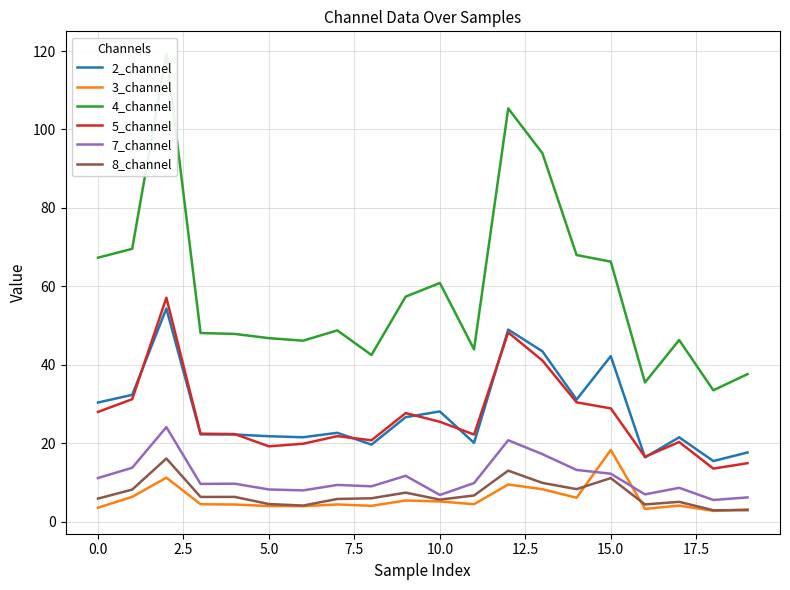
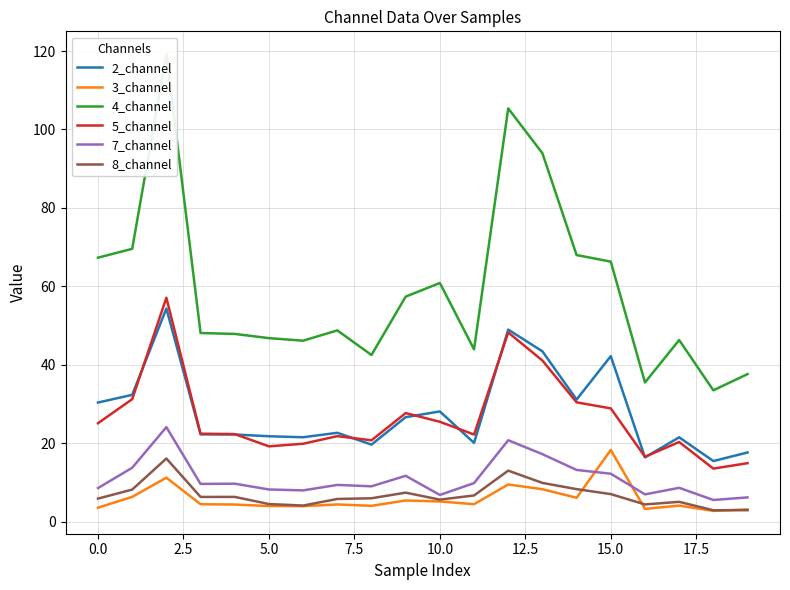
5_channel, 0.0: 28 -> 25
7_channel, 0.0: 11 -> 9
8_channel, 15.0: 11 -> 7
